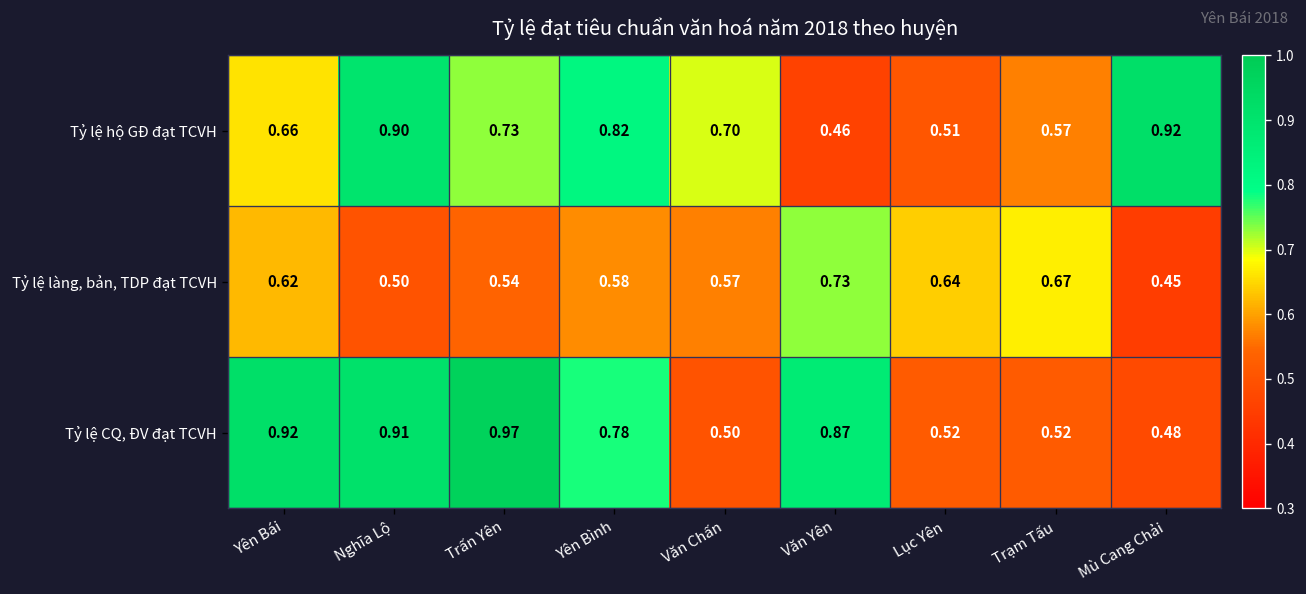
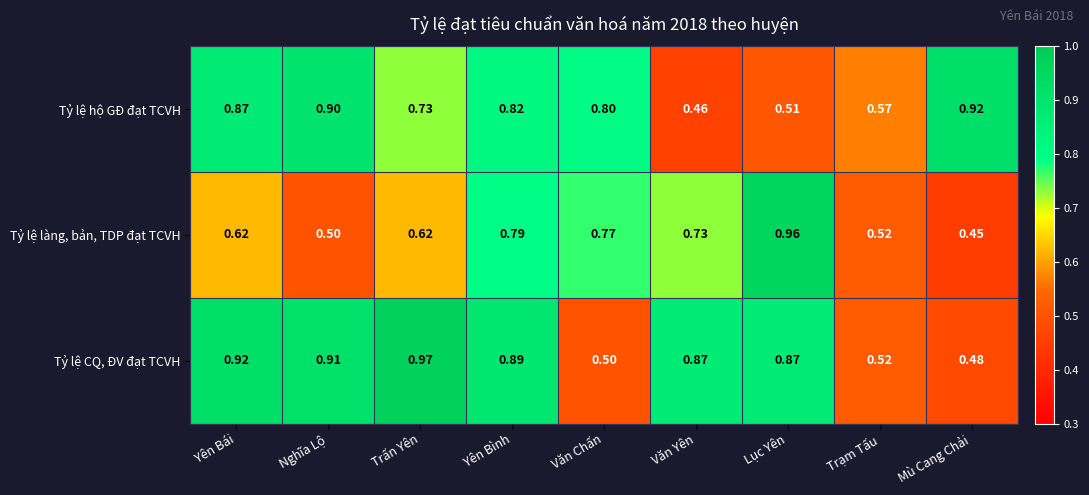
Tỷ lệ hộ GĐ đạt TCVH, Yên Bái: 0.66 -> 0.87
Tỷ lệ hộ GĐ đạt TCVH, Văn Chấn: 0.70 -> 0.80
Tỷ lệ làng, bản, TDP đạt TCVH, Trấn Yên: 0.54 -> 0.62
Tỷ lệ làng, bản, TDP đạt TCVH, Yên Bình: 0.58 -> 0.79
Tỷ lệ làng, bản, TDP đạt TCVH, Văn Chấn: 0.57 -> 0.77
Tỷ lệ làng, bản, TDP đạt TCVH, Lục Yên: 0.64 -> 0.96
Tỷ lệ làng, bản, TDP đạt TCVH, Trạm Tấu: 0.67 -> 0.52
Tỷ lệ CQ, ĐV đạt TCVH, Yên Bình: 0.78 -> 0.89
Tỷ lệ CQ, ĐV đạt TCVH, Lục Yên: 0.52 -> 0.87
